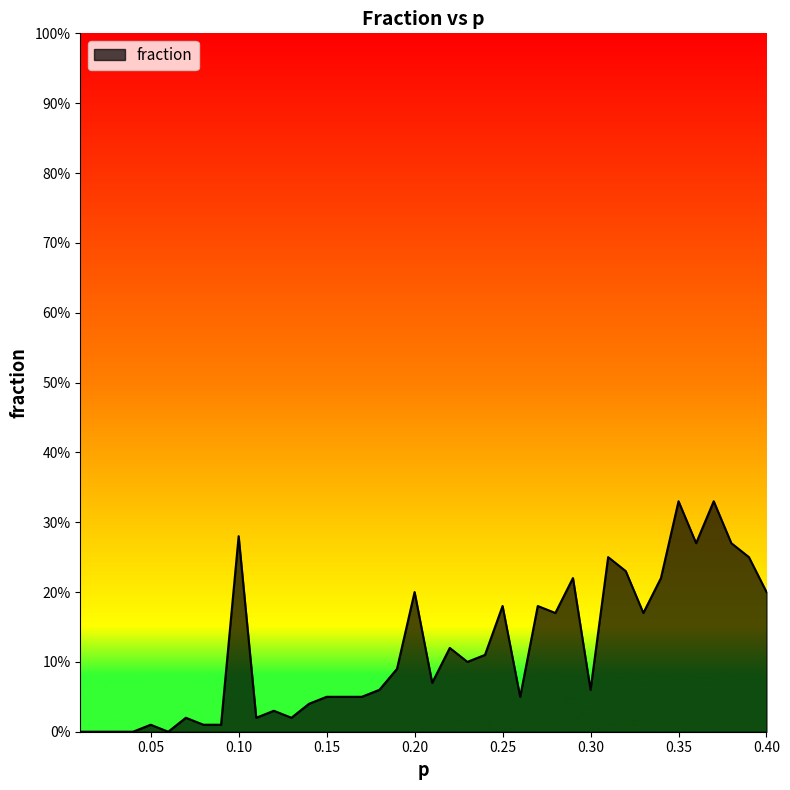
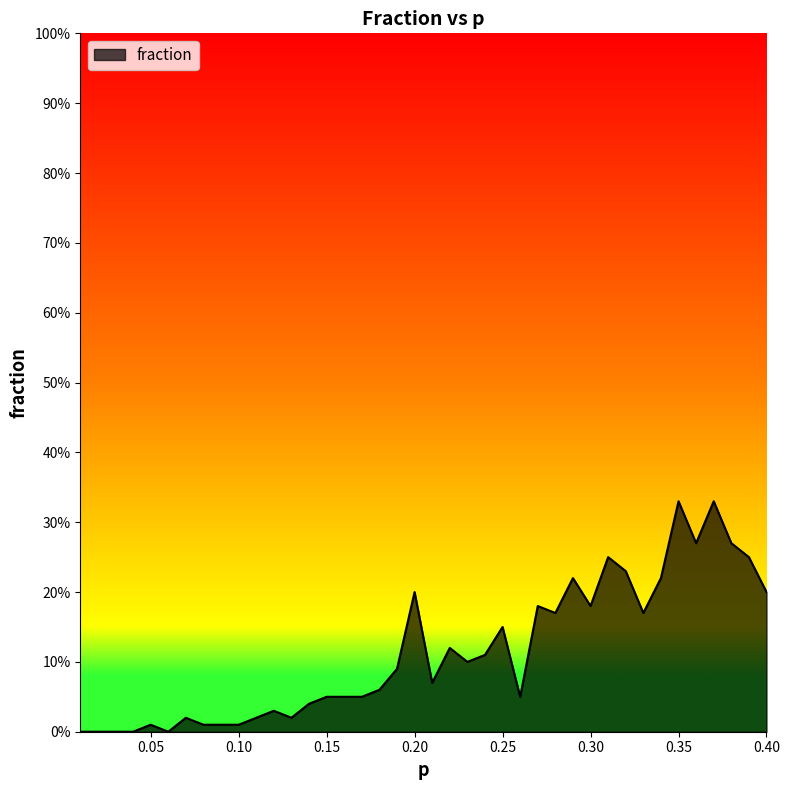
0.10: 28% -> 1%
0.25: 18% -> 15%
0.30: 6% -> 18%
